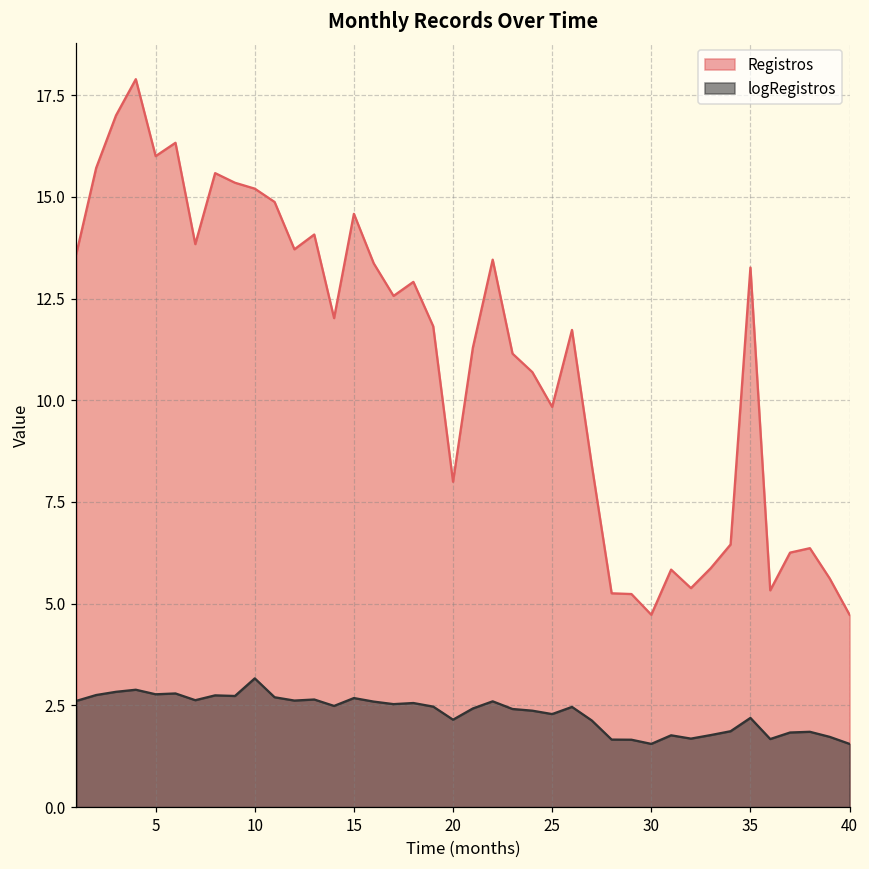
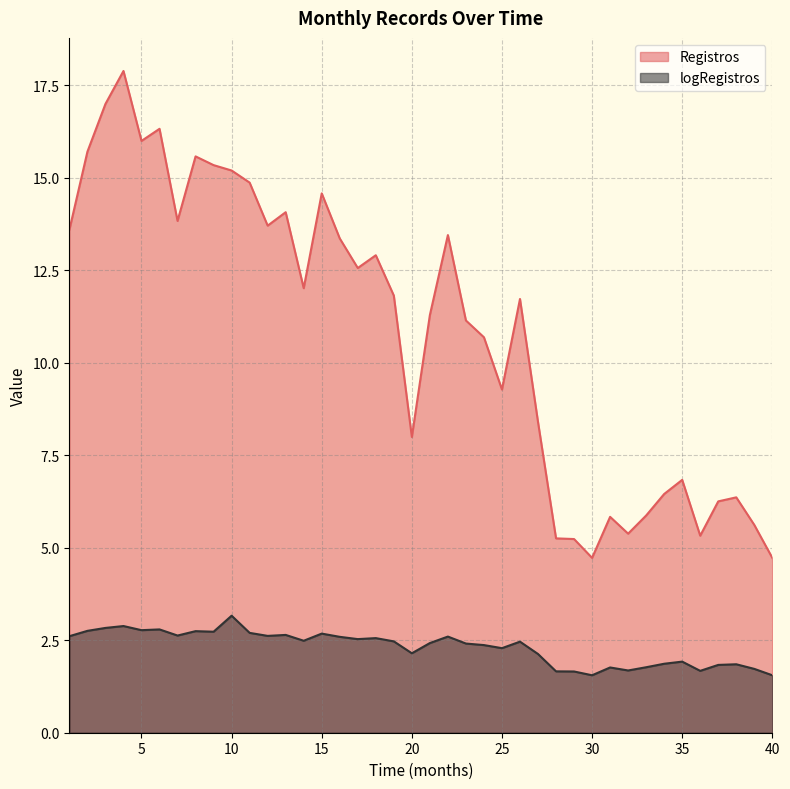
Registros, 25: 9.8 -> 9.3
Registros, 35: 13.3 -> 6.8
logRegistros, 35: 2.2 -> 1.9
